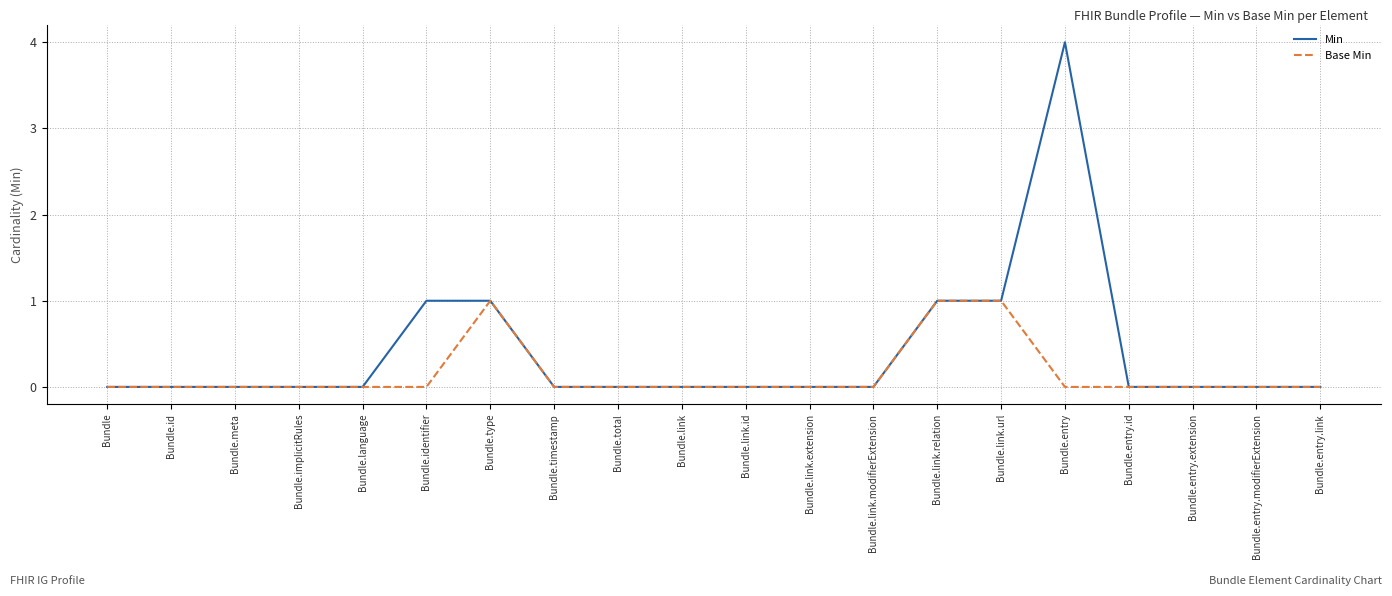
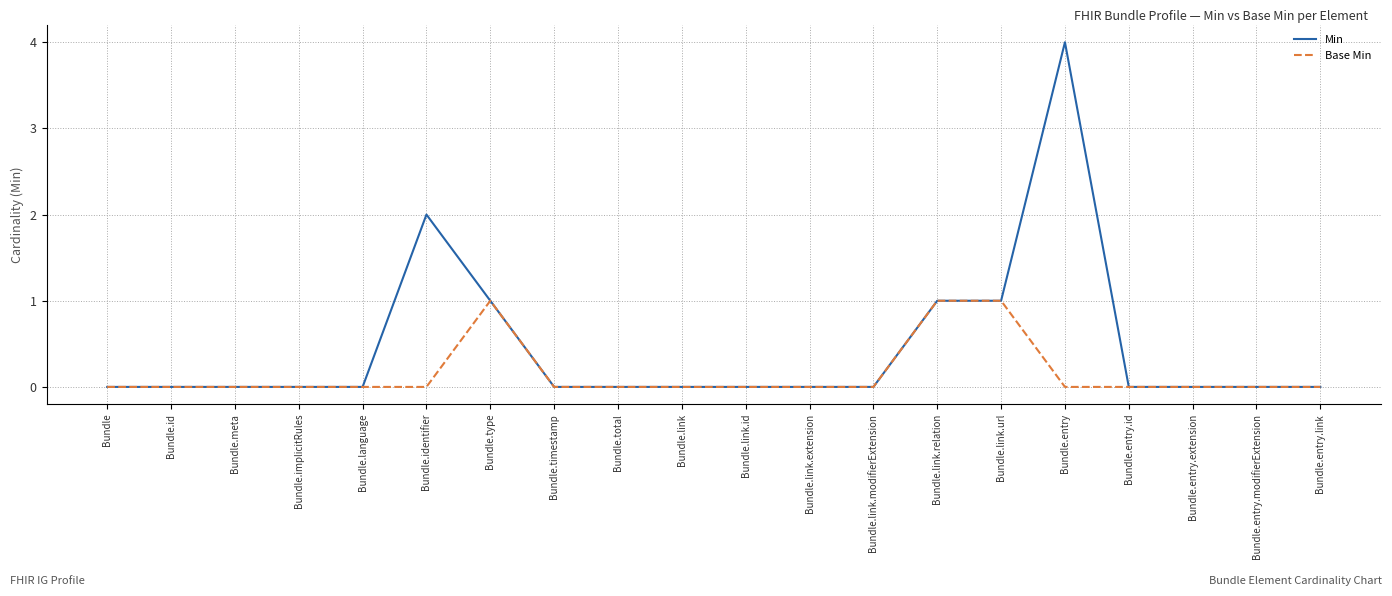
Min, Bundle.identifier: 1 -> 2
